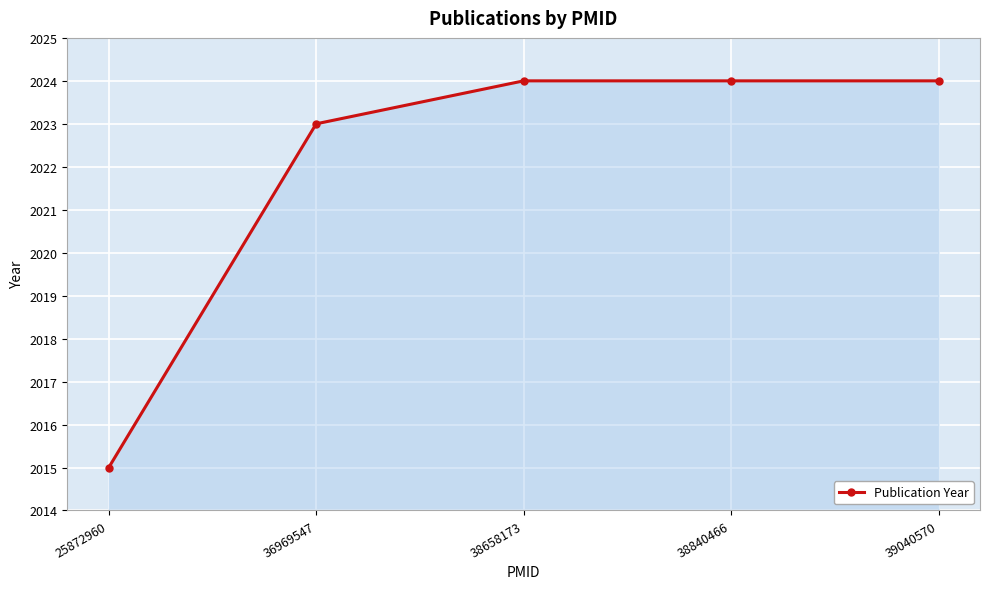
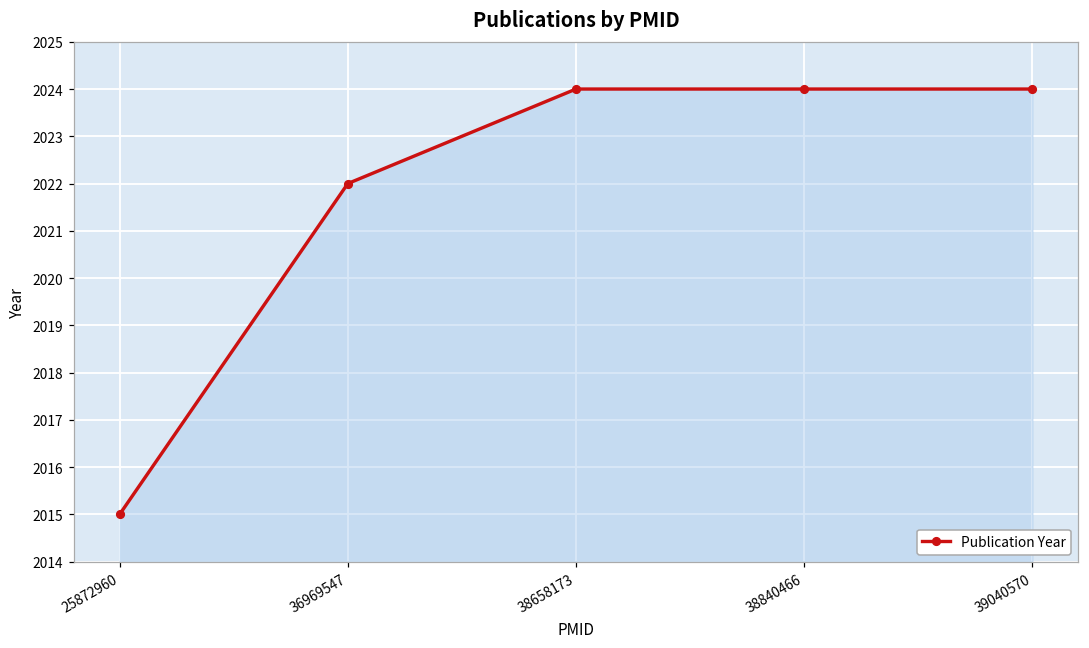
36969547: 2023 -> 2022
